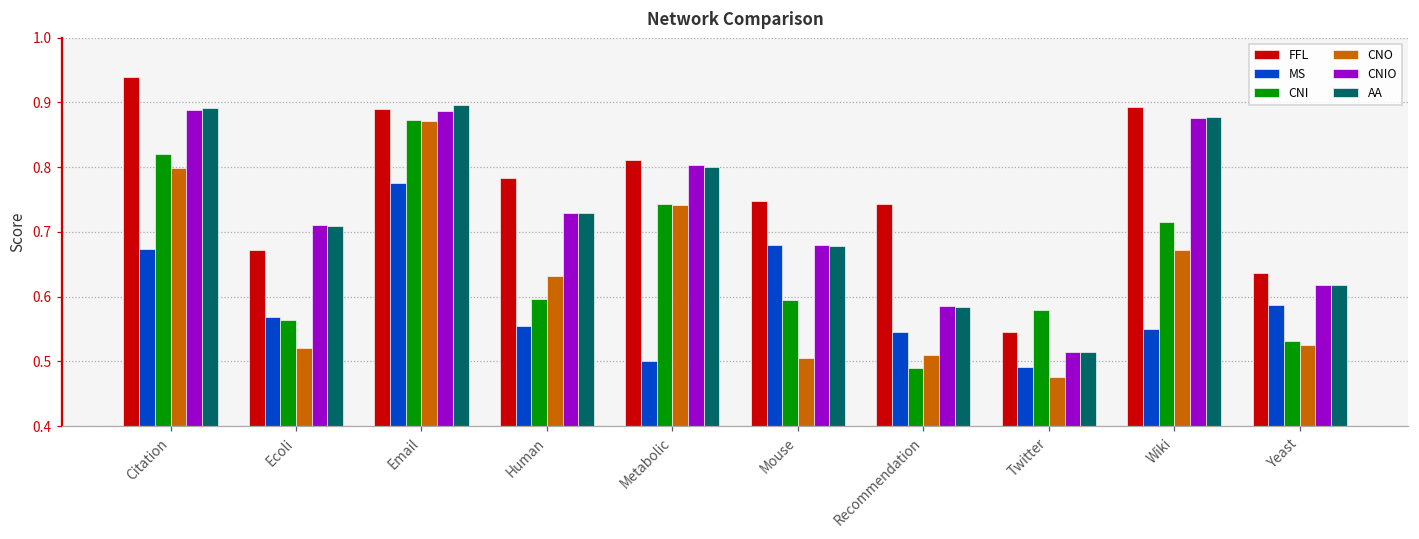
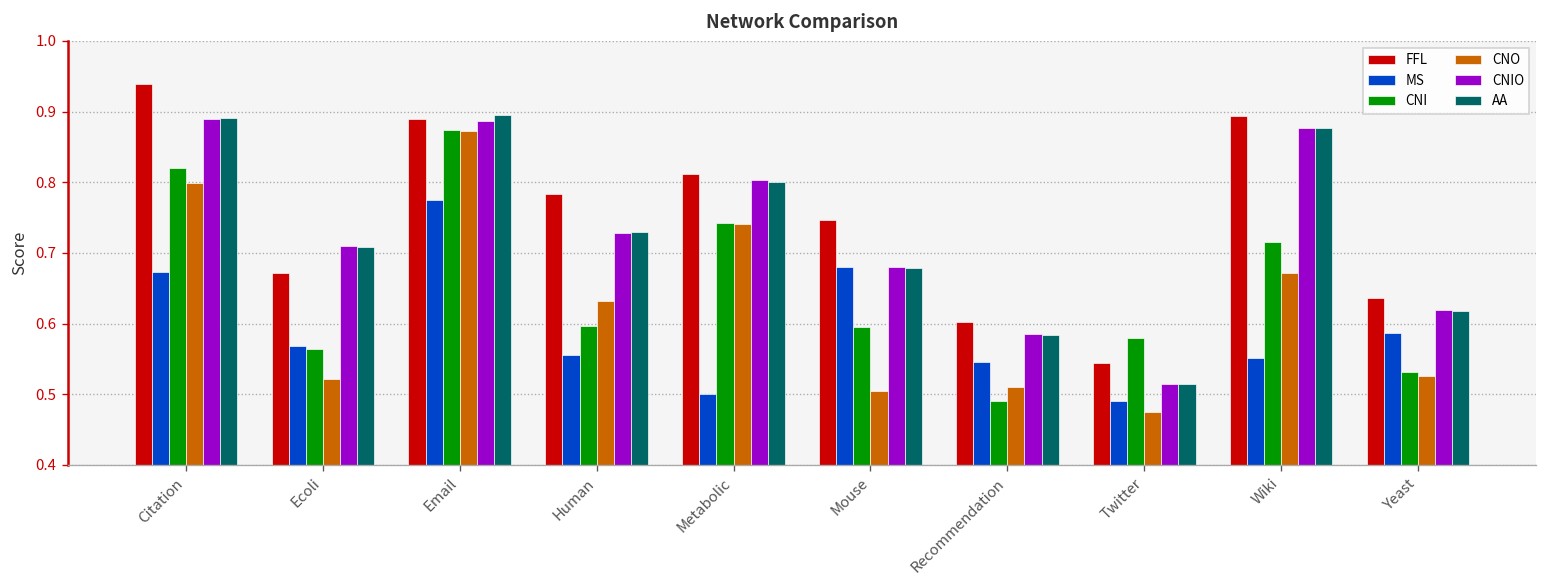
FFL, Recommendation: 0.74 -> 0.60
